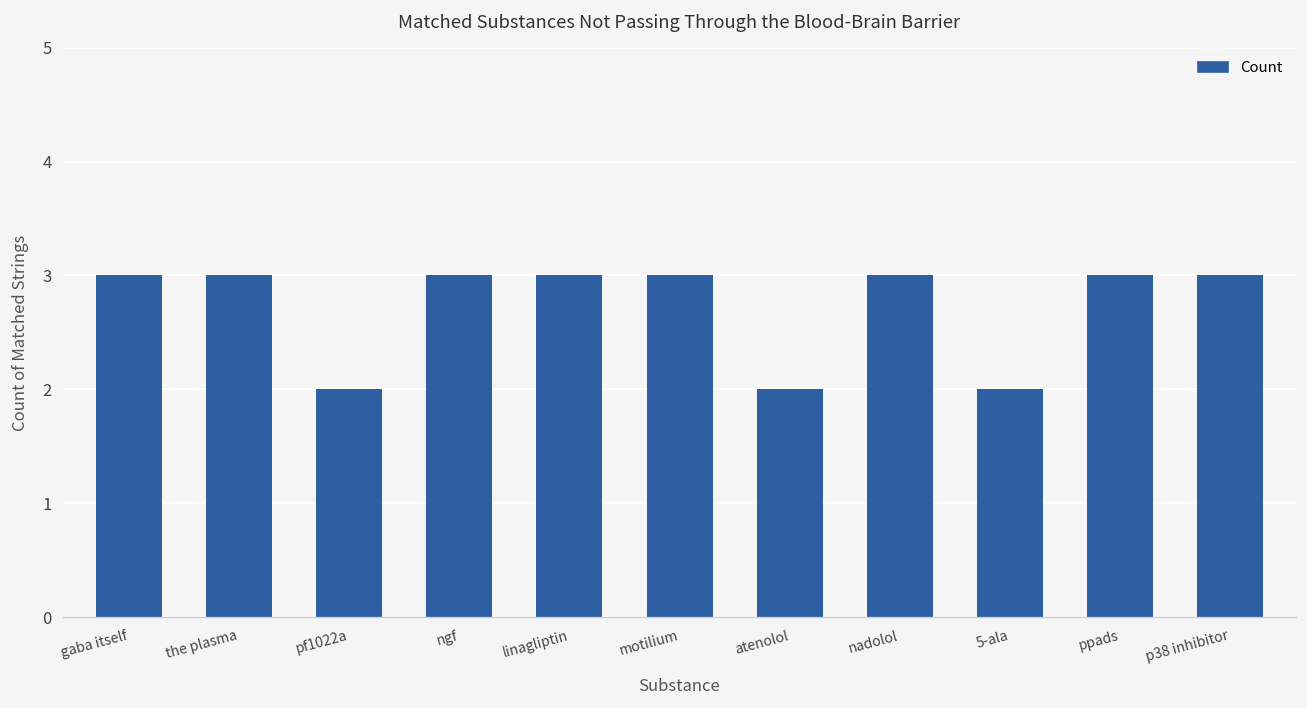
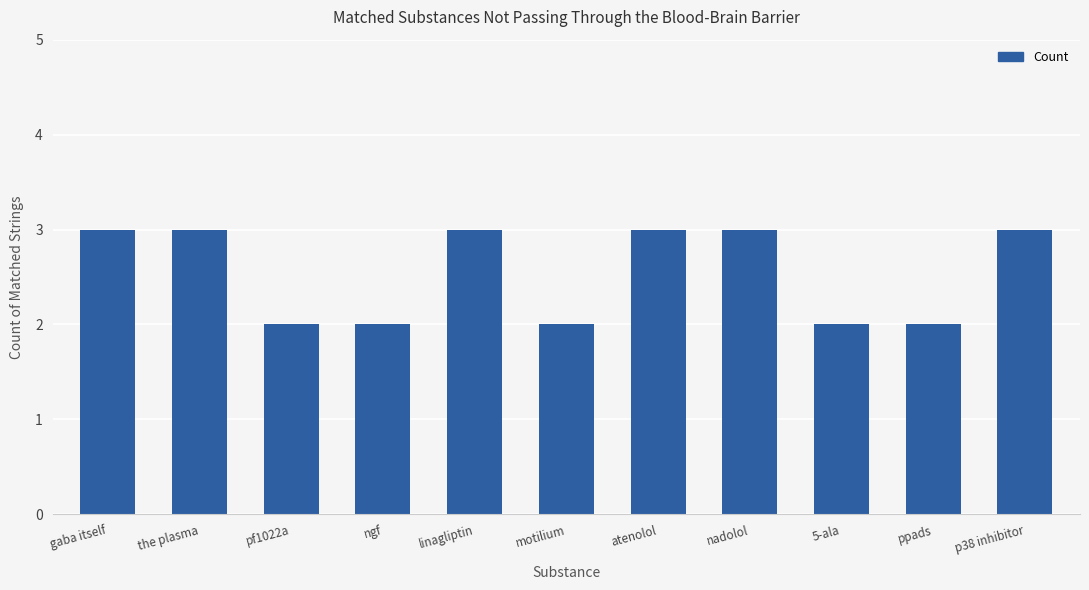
ngf: 3 -> 2
motilium: 3 -> 2
atenolol: 2 -> 3
ppads: 3 -> 2
